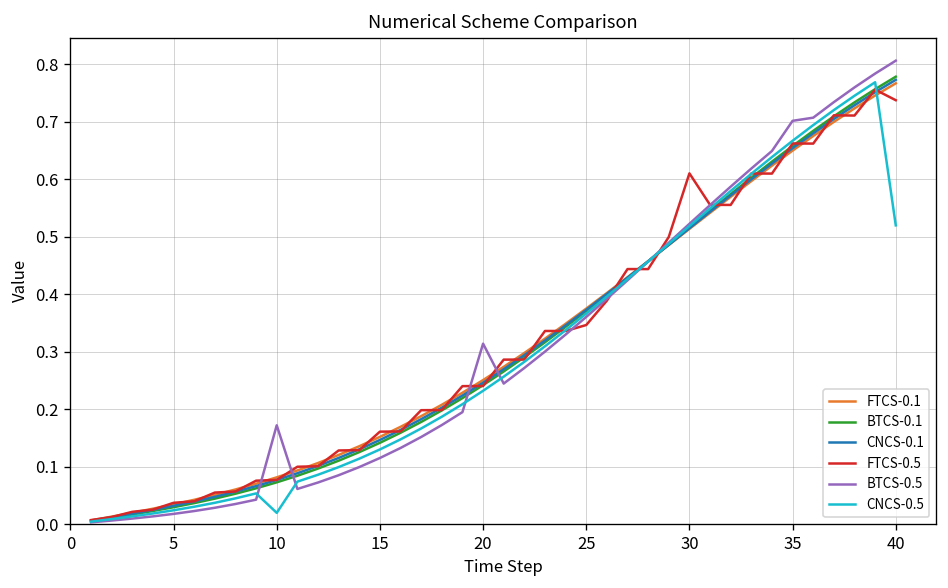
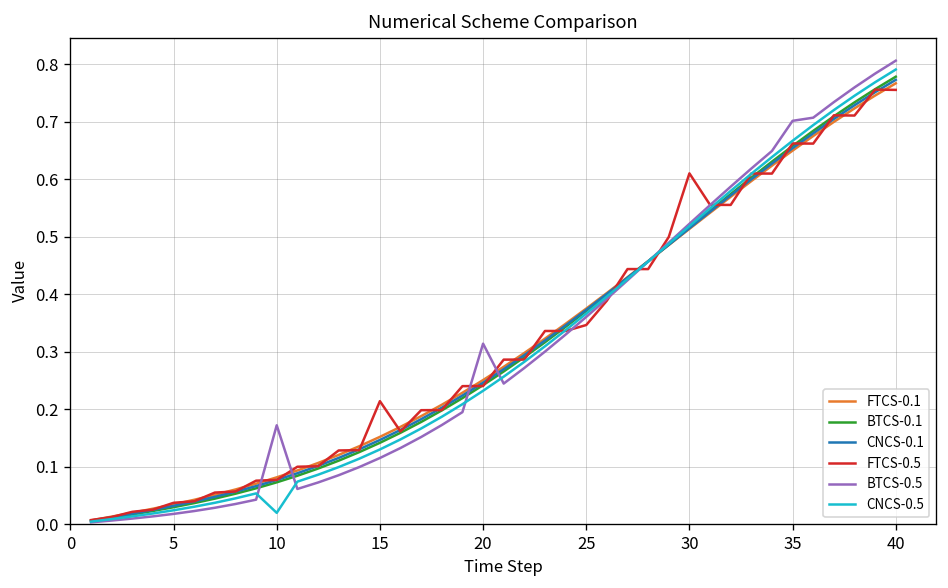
FTCS-0.5, 15: 0.16 -> 0.21
FTCS-0.5, 40: 0.74 -> 0.76
CNCS-0.5, 40: 0.52 -> 0.79
